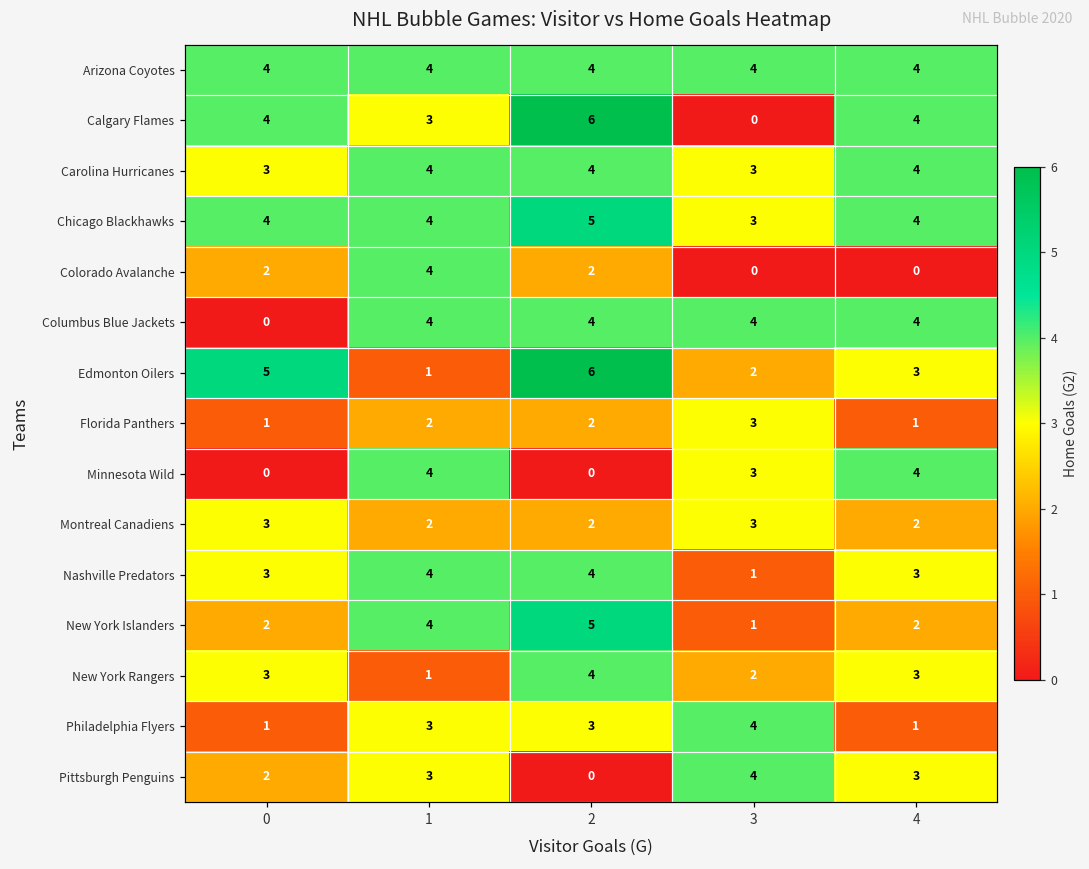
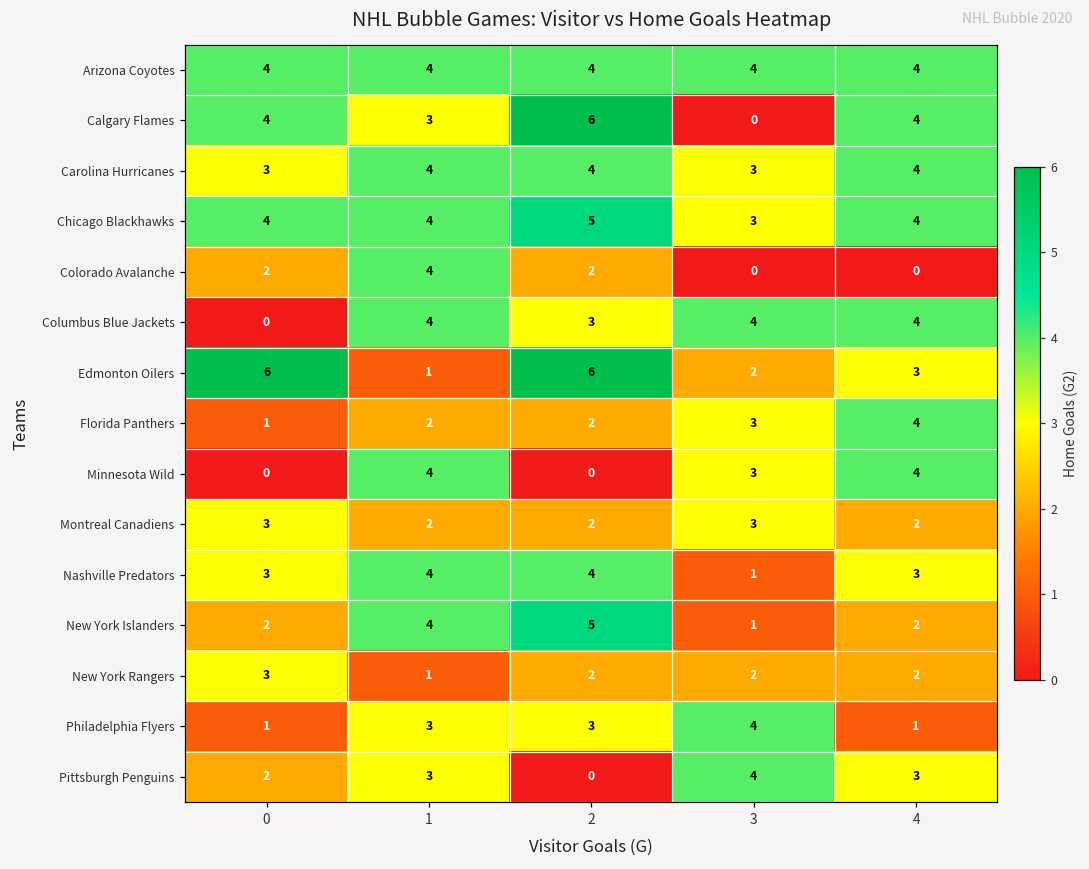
Columbus Blue Jackets, 2: 4 -> 3
Edmonton Oilers, 0: 5 -> 6
Florida Panthers, 4: 1 -> 4
New York Rangers, 2: 4 -> 2
New York Rangers, 4: 3 -> 2
